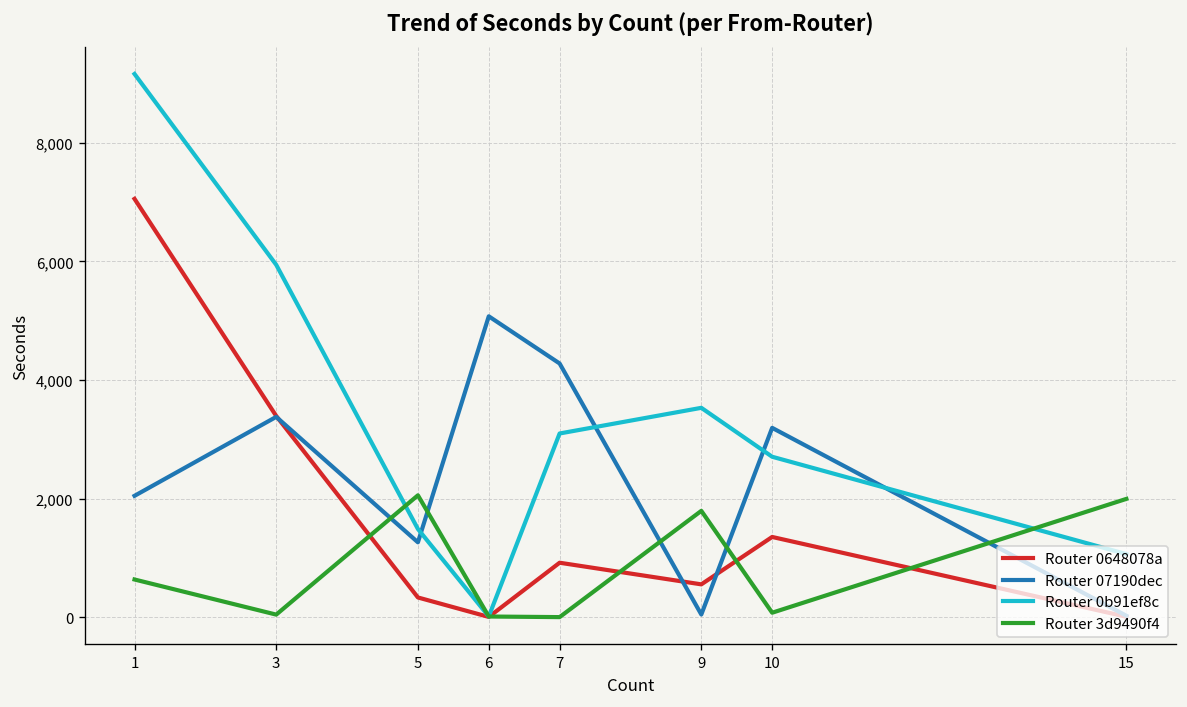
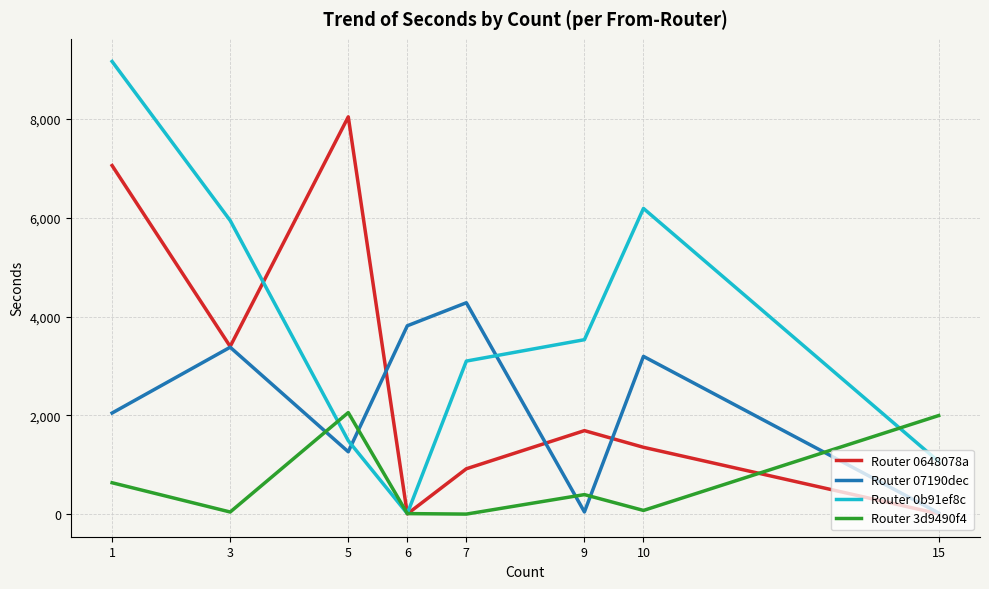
Router 0648078a, 5: 300 -> 8,000
Router 07190dec, 6: 5,100 -> 3,800
Router 0648078a, 9: 600 -> 1,700
Router 3d9490f4, 9: 1,800 -> 400
Router 0b91ef8c, 10: 2,700 -> 6,200
